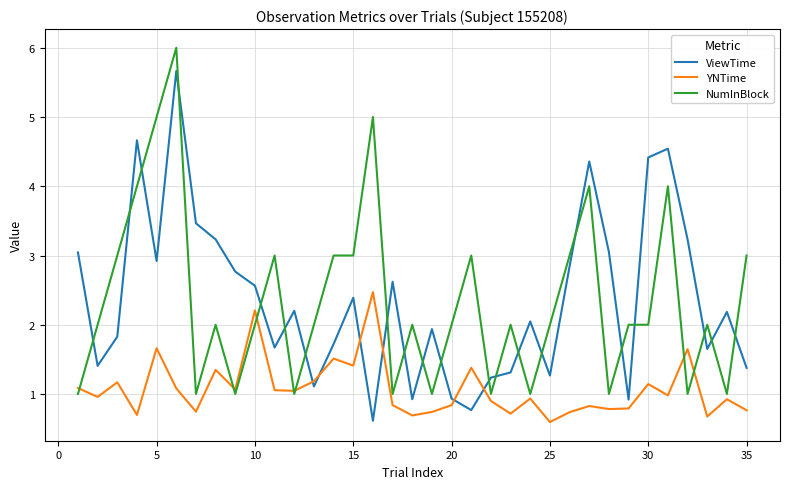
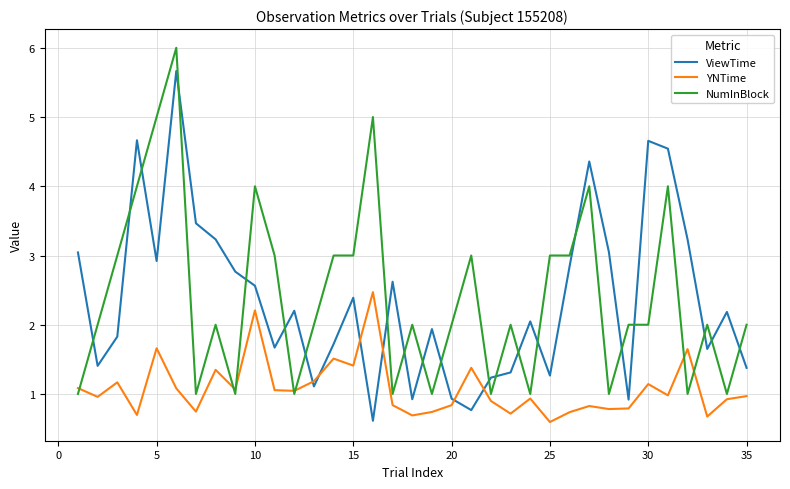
NumInBlock, 10: 2 -> 4
NumInBlock, 25: 2 -> 3
ViewTime, 30: 4.4 -> 4.7
YNTime, 35: 0.8 -> 1.0
NumInBlock, 35: 3 -> 2
